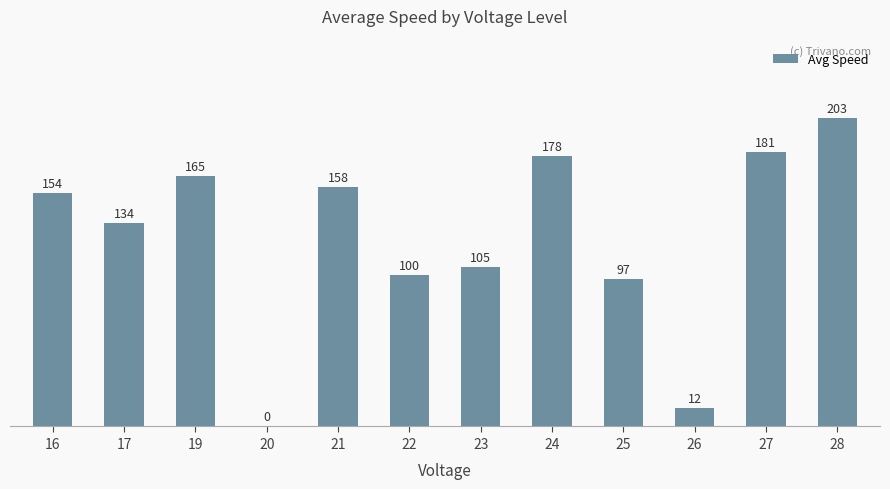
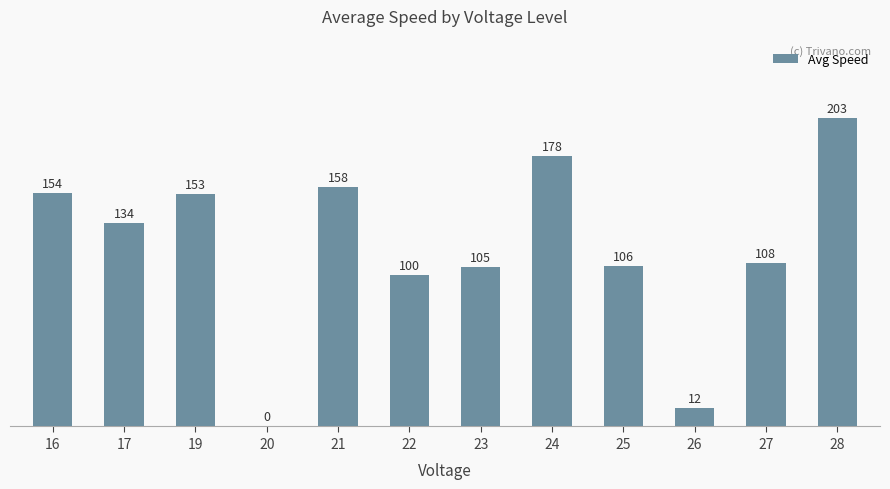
19: 165 -> 153
25: 97 -> 106
27: 181 -> 108
